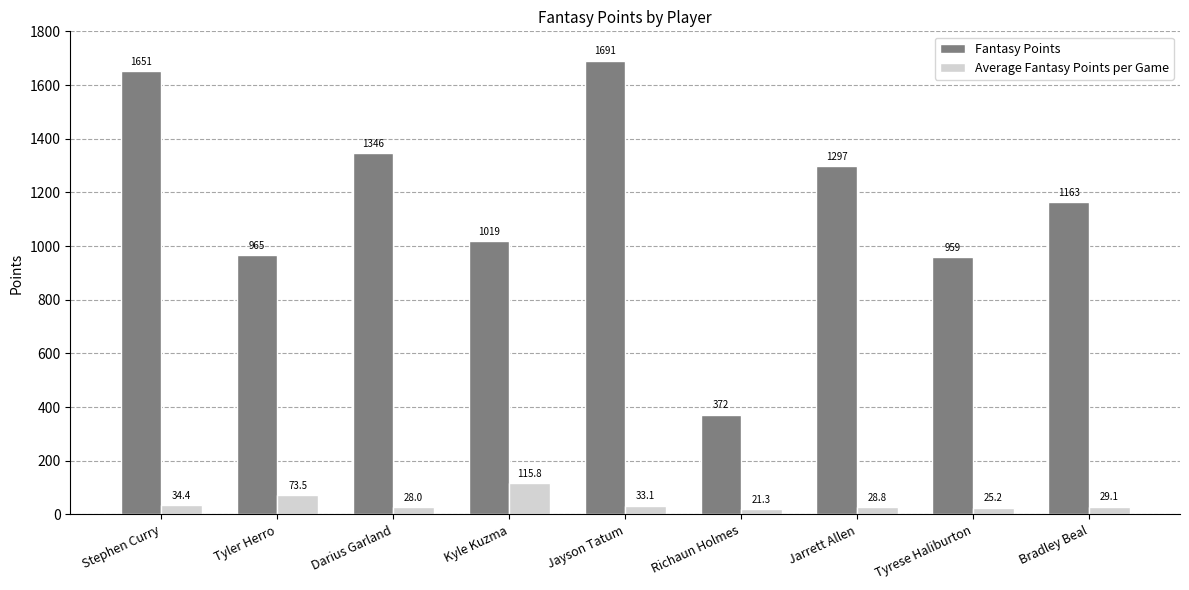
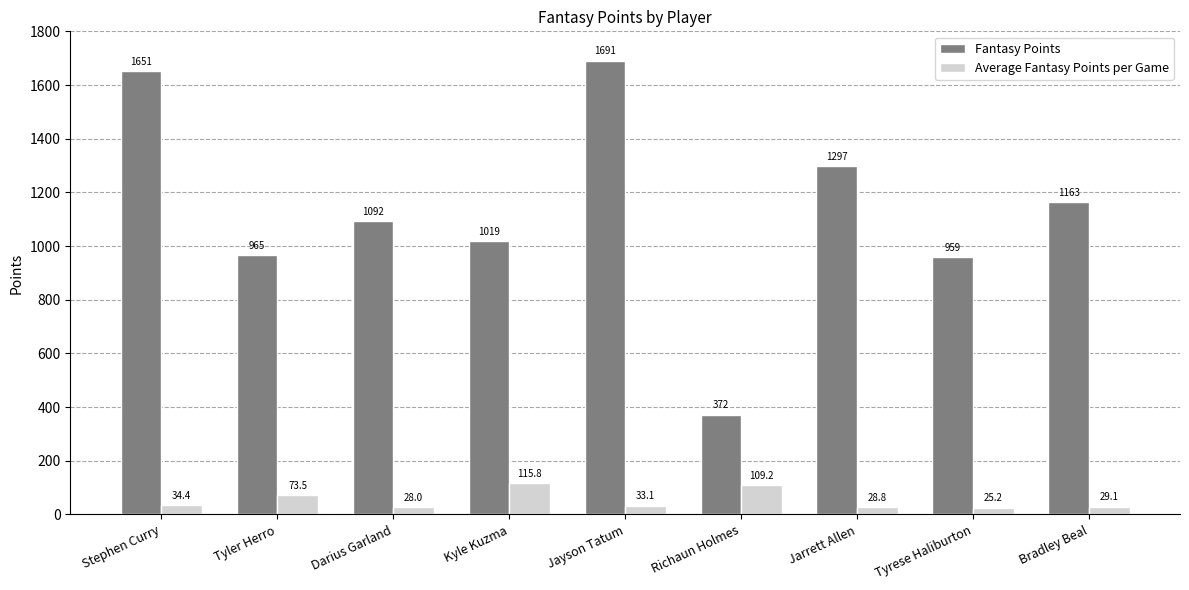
Fantasy Points, Darius Garland: 1346 -> 1092
Average Fantasy Points per Game, Richaun Holmes: 21.3 -> 109.2
